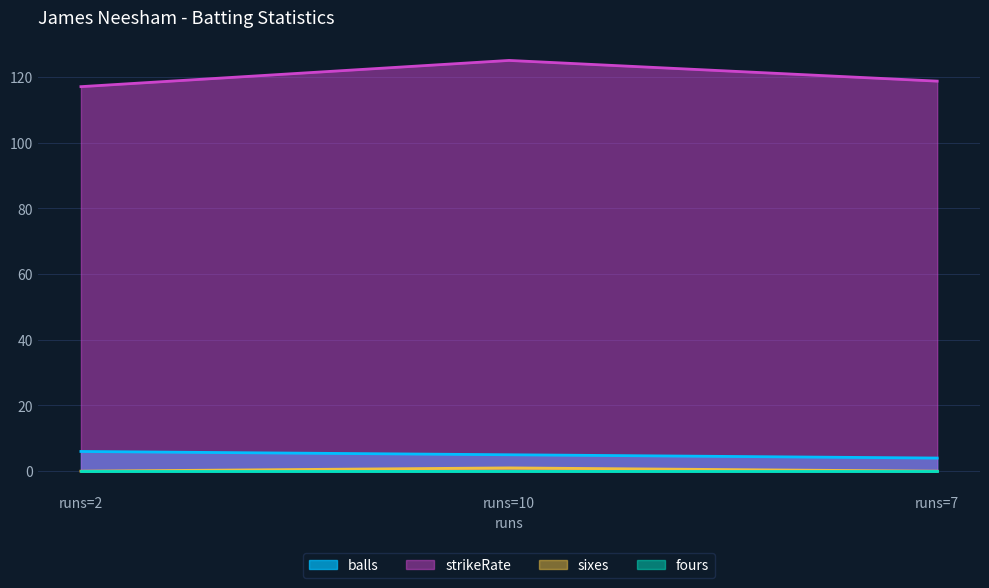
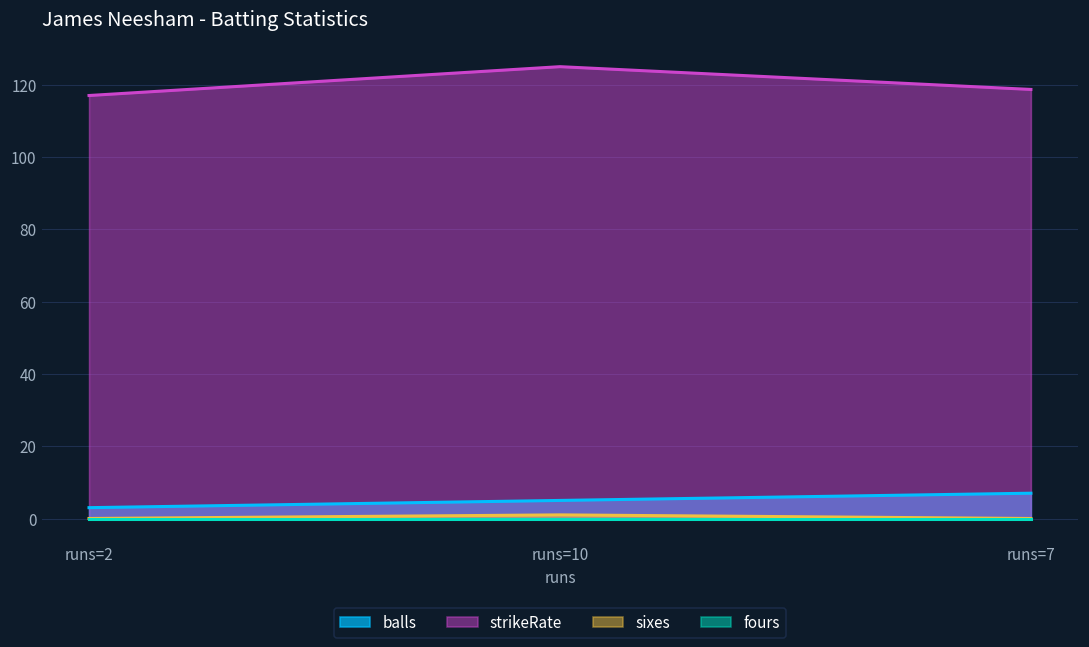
balls, runs=2: 6 -> 3
balls, runs=7: 4 -> 7
